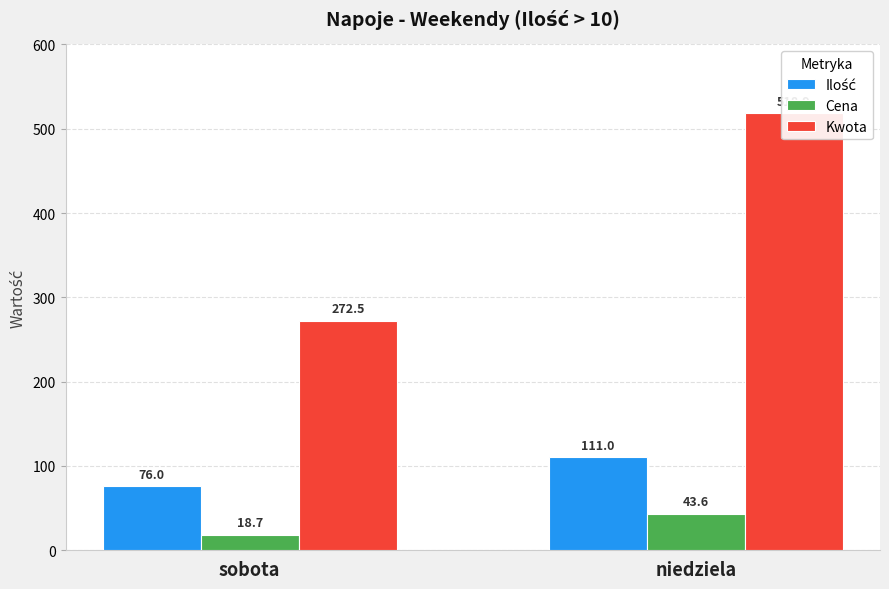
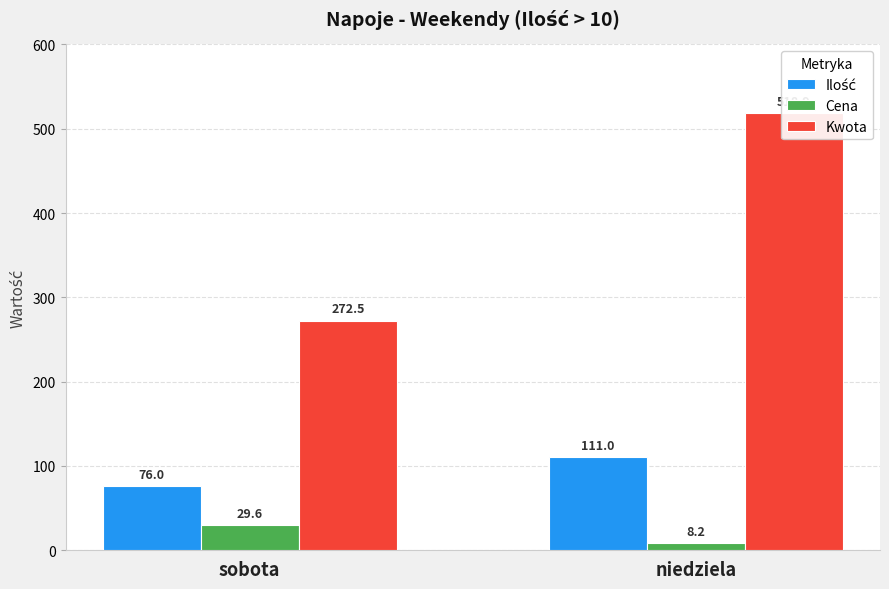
Cena, sobota: 18.7 -> 29.6
Cena, niedziela: 43.6 -> 8.2
